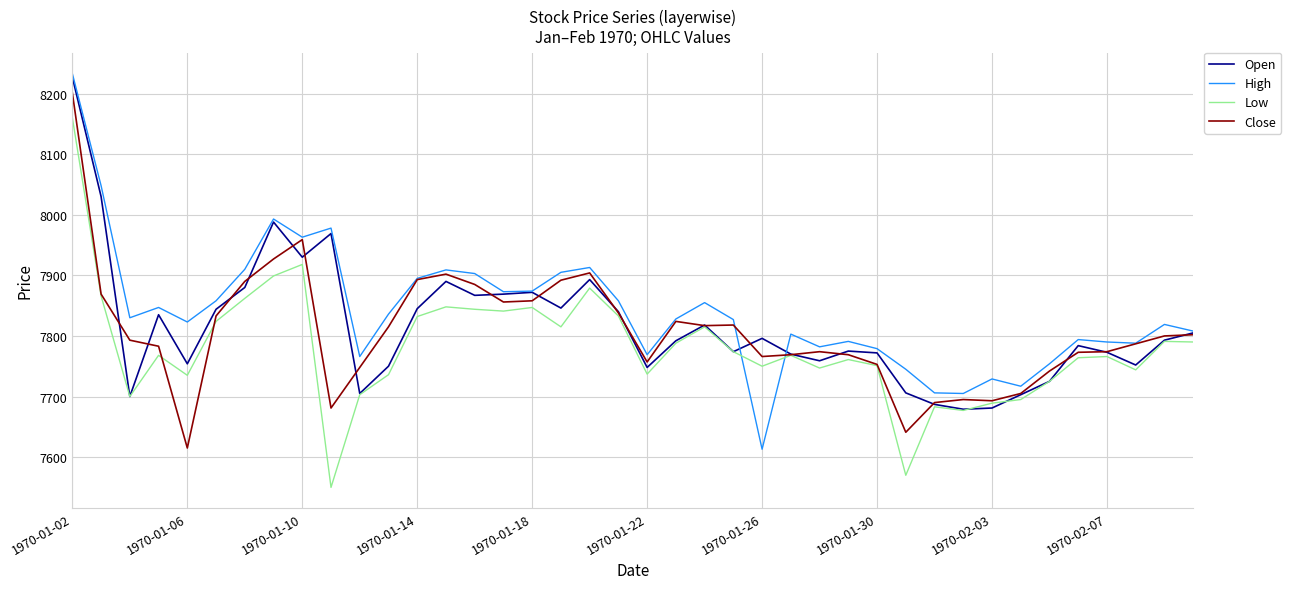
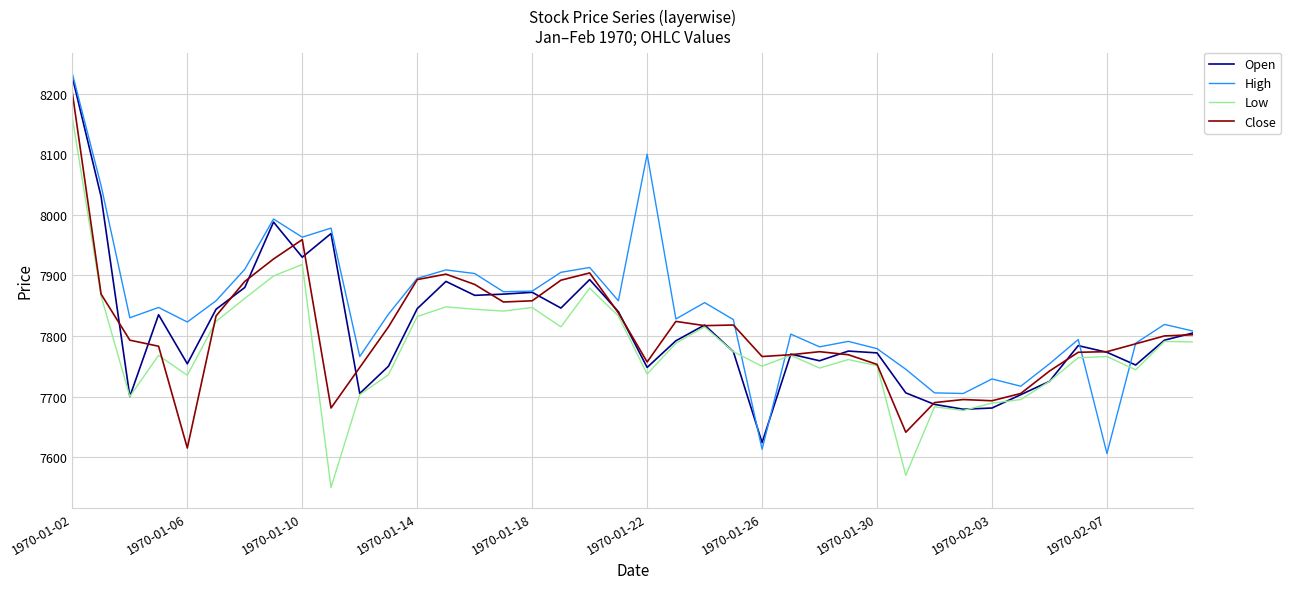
High, 1970-01-22: 7770 -> 8100
Open, 1970-01-26: 7800 -> 7620
High, 1970-02-07: 7790 -> 7610
